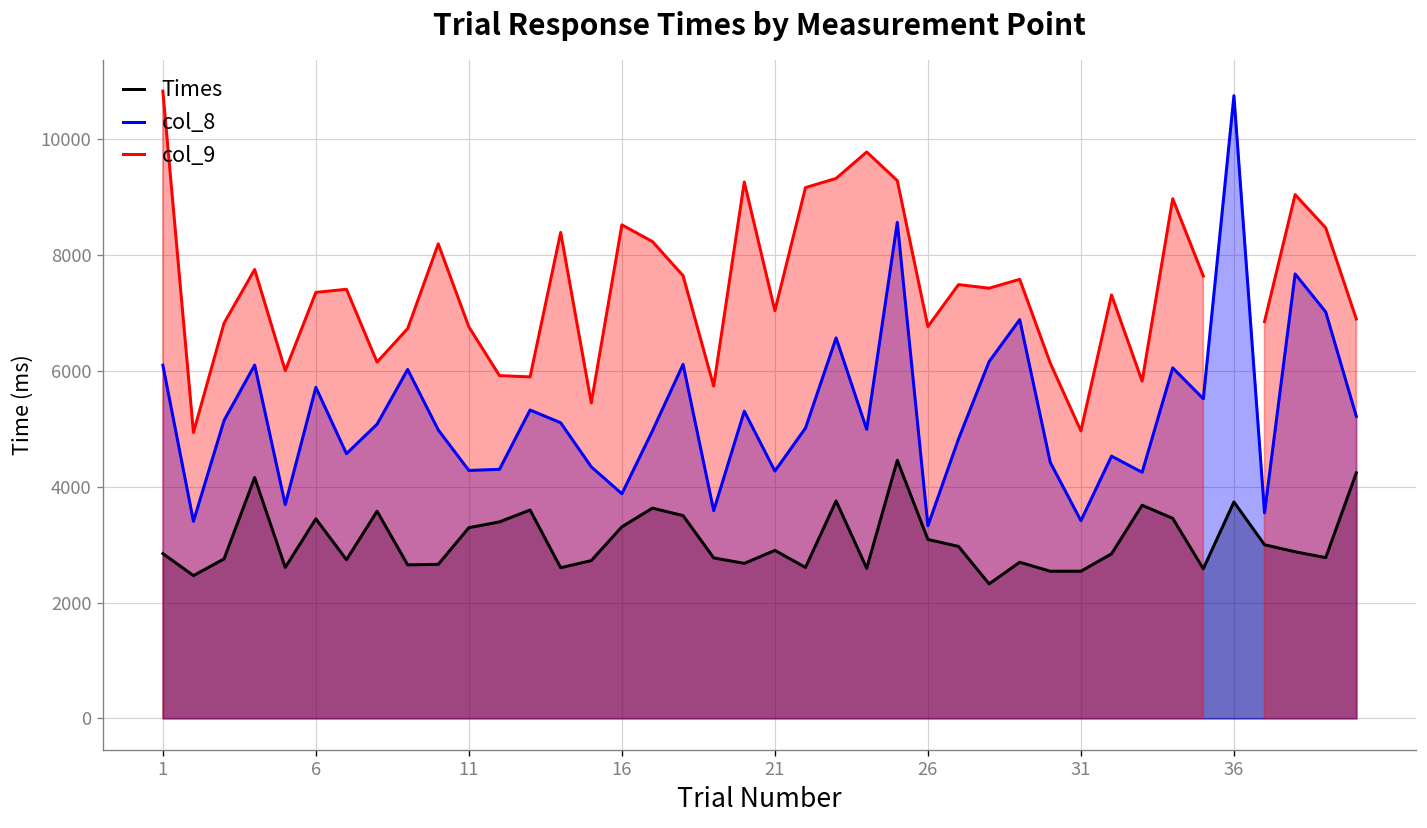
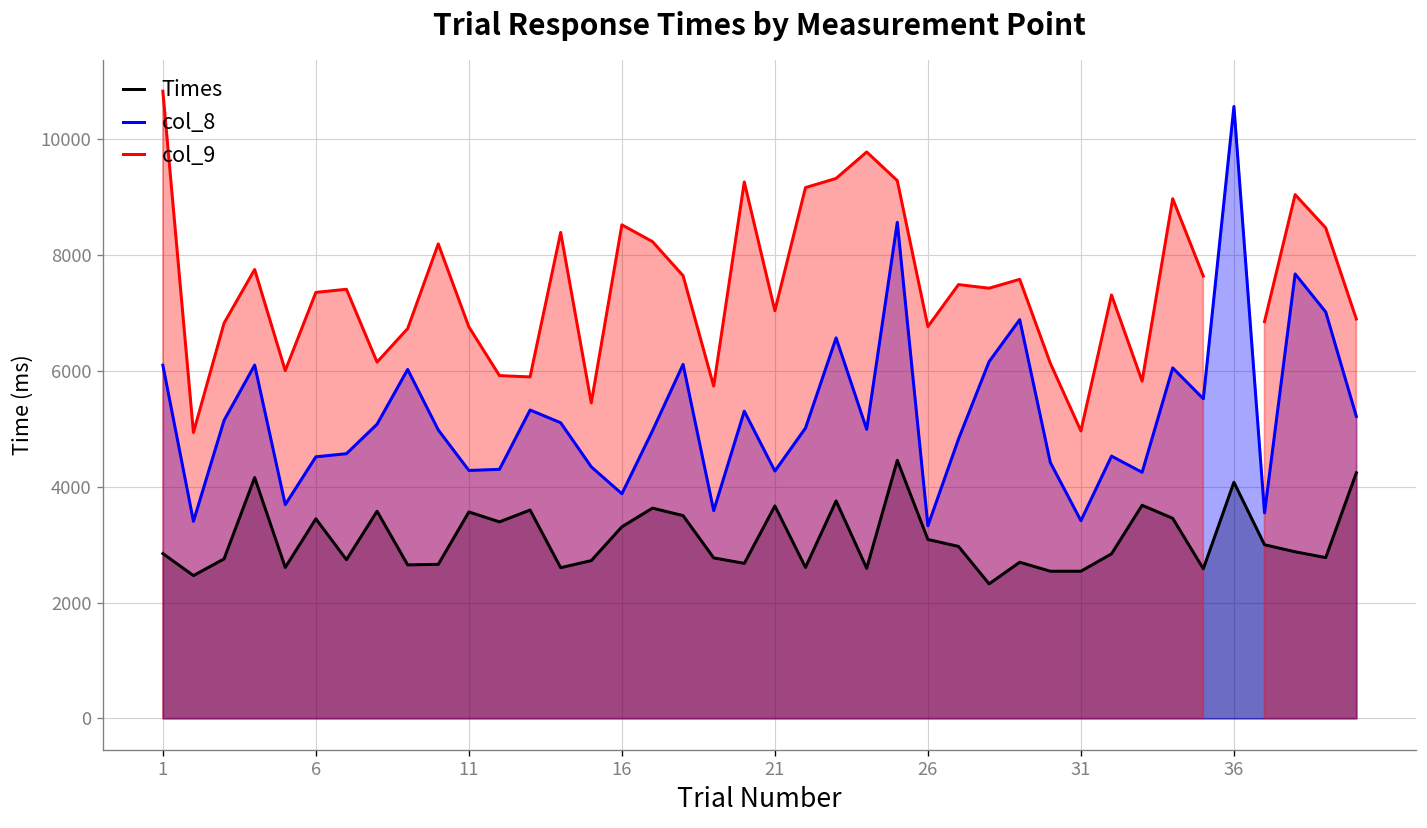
col_8, 6: 5700 -> 4500
Times, 11: 3300 -> 3600
Times, 21: 2900 -> 3700
Times, 36: 3700 -> 4100
col_8, 36: 10800 -> 10600
